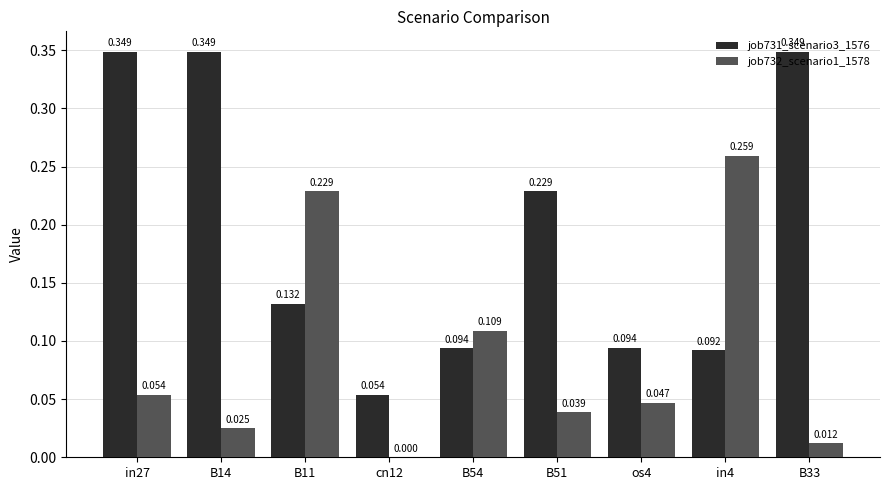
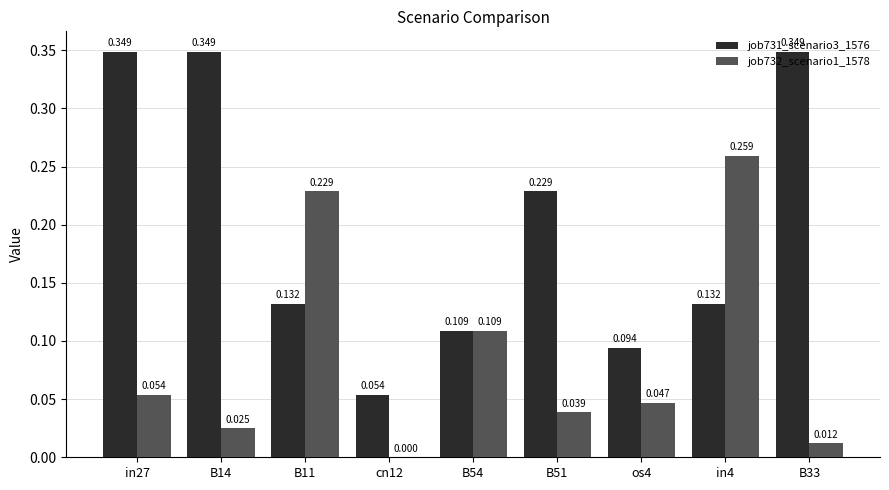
job731_scenario3_1576, B54: 0.094 -> 0.109
job731_scenario3_1576, in4: 0.092 -> 0.132
